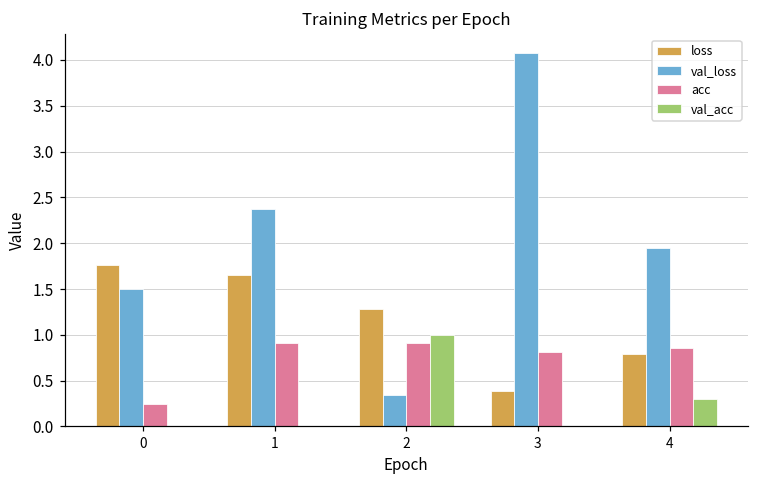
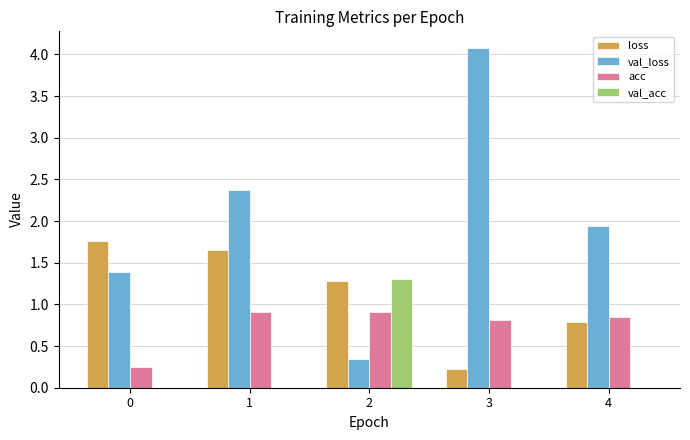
val_loss, 0: 1.5 -> 1.4
val_acc, 2: 1.0 -> 1.3
loss, 3: 0.4 -> 0.2
val_acc, 4: 0.3 -> 0.0
